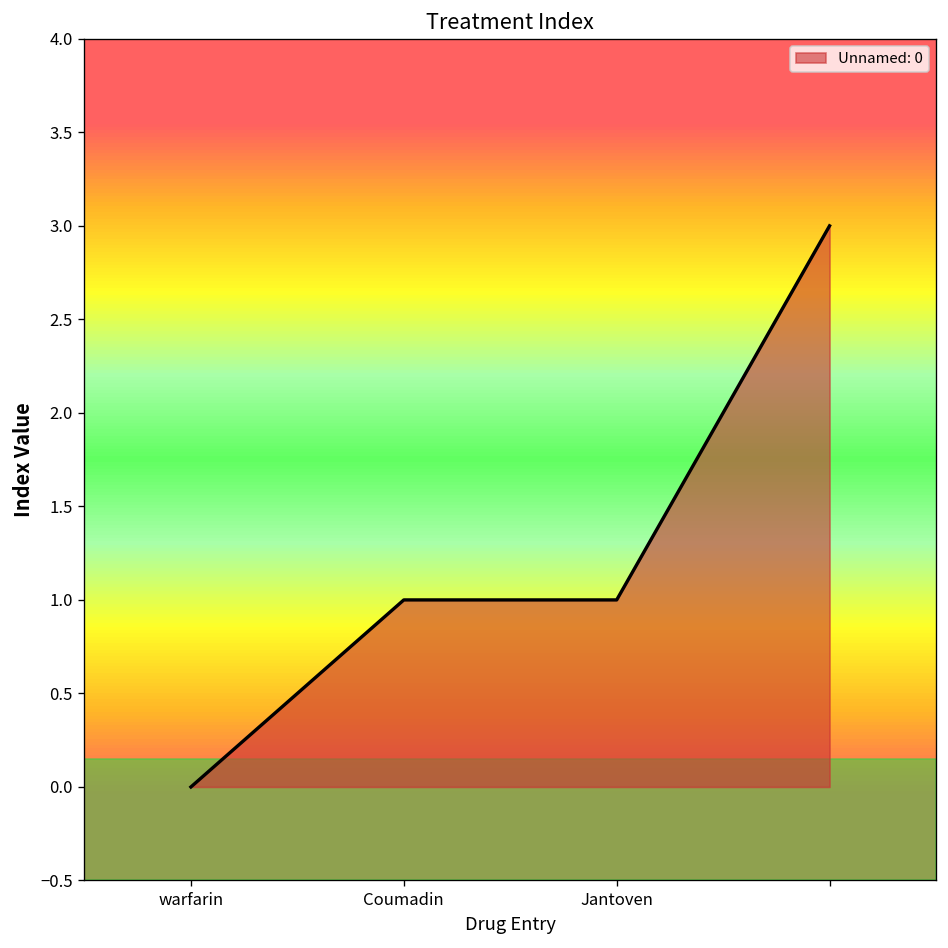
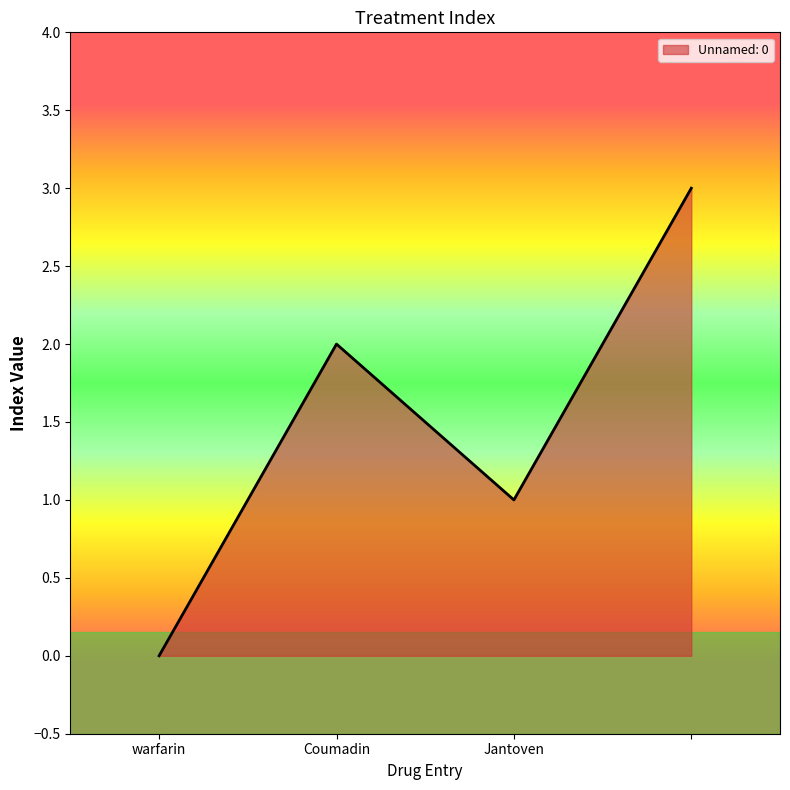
Coumadin: 1 -> 2
